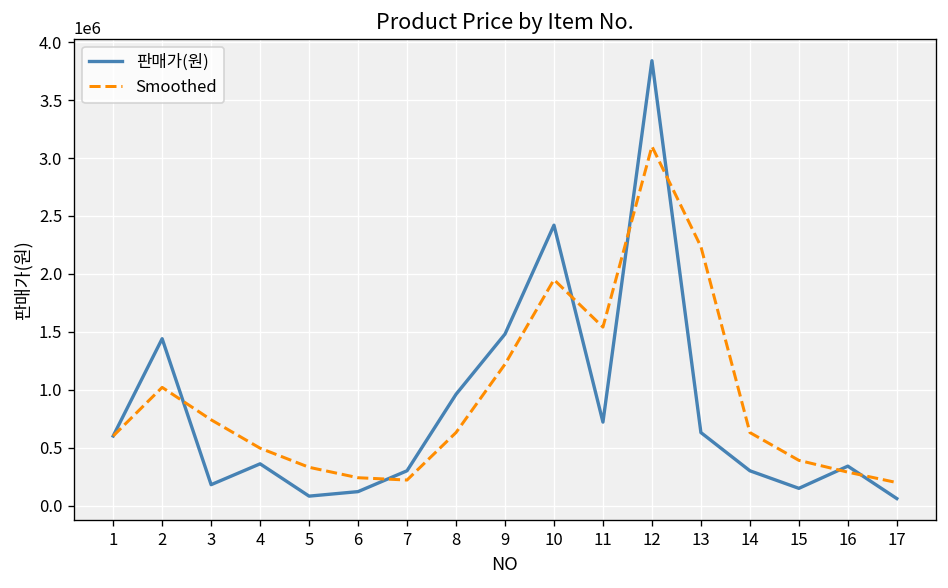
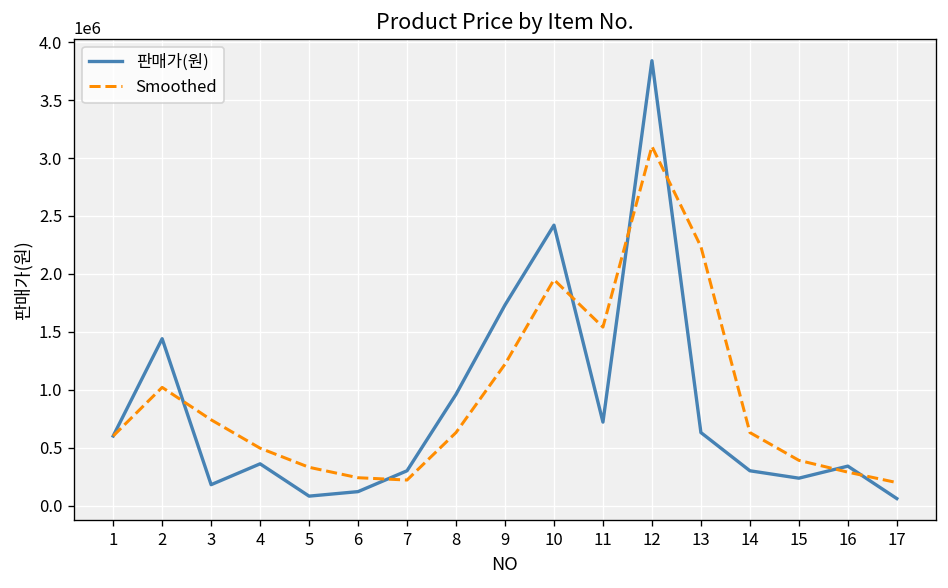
판매가(원), 9: 1500000 -> 1700000
판매가(원), 15: 100000 -> 200000
